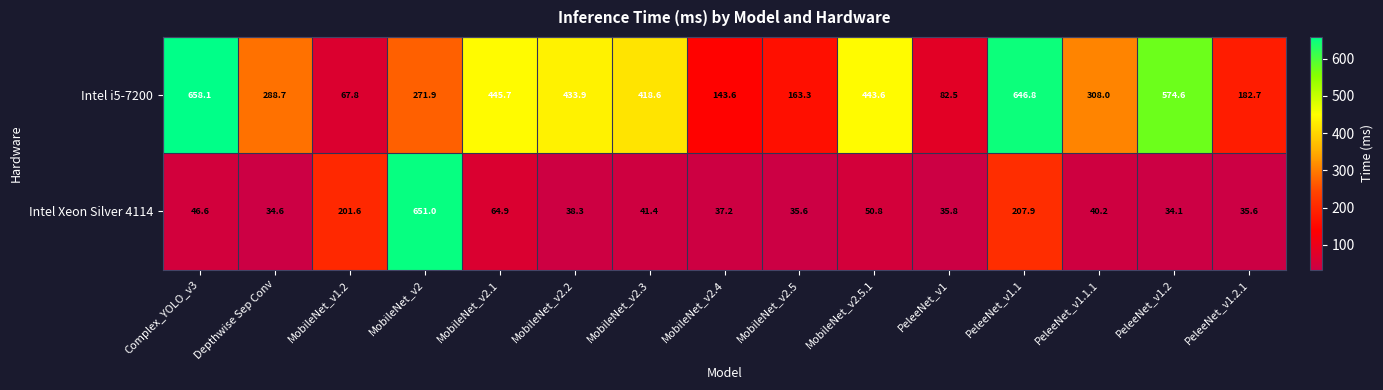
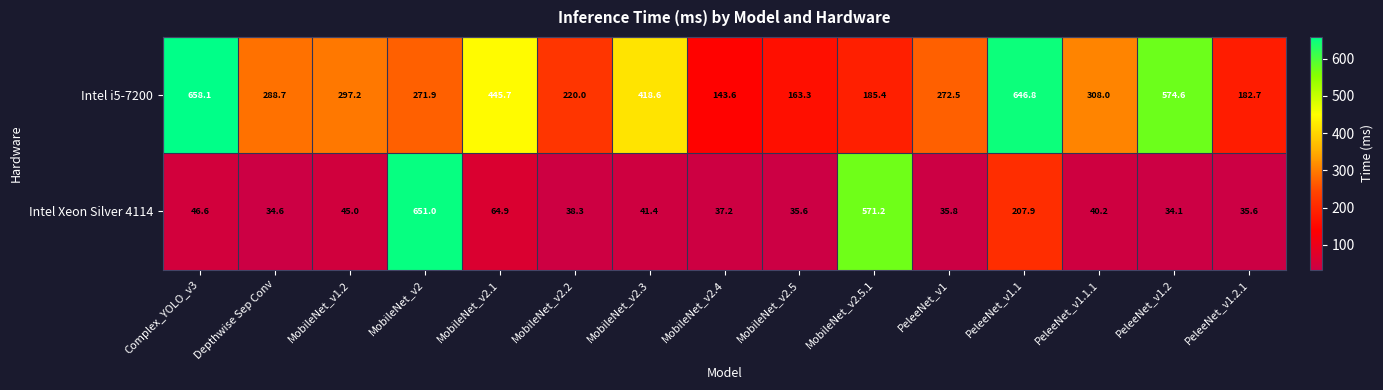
Intel i5-7200, MobileNet_v1.2: 67.8 -> 297.2
Intel i5-7200, MobileNet_v2.2: 433.9 -> 220.0
Intel i5-7200, MobileNet_v2.5.1: 443.6 -> 185.4
Intel i5-7200, PeleeNet_v1: 82.5 -> 272.5
Intel Xeon Silver 4114, MobileNet_v1.2: 201.6 -> 45.0
Intel Xeon Silver 4114, MobileNet_v2.5.1: 50.8 -> 571.2
